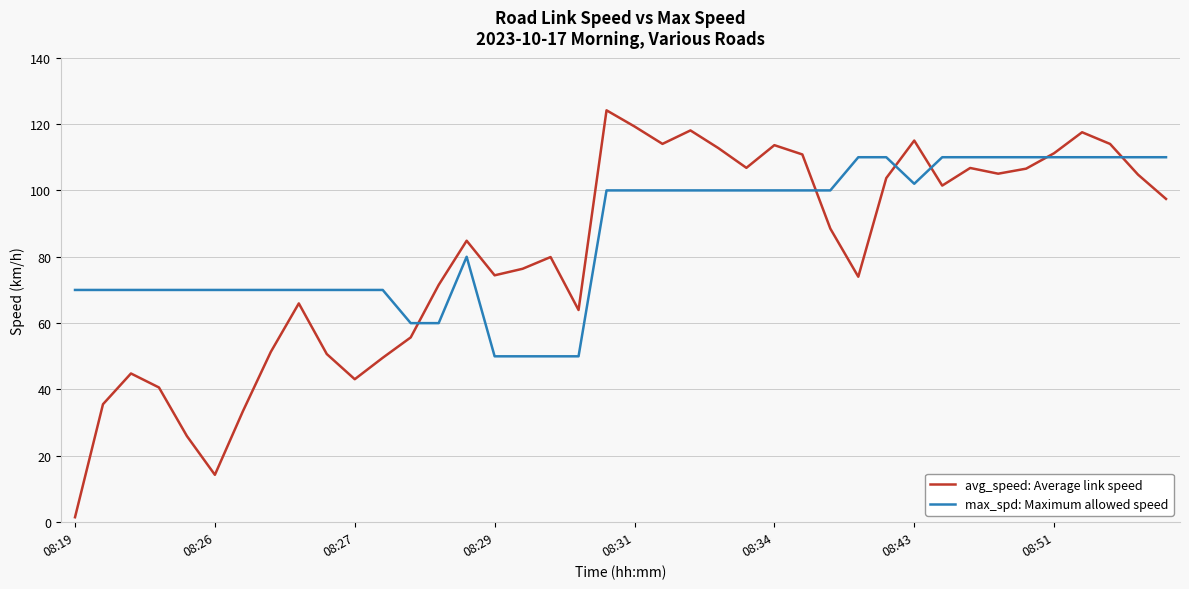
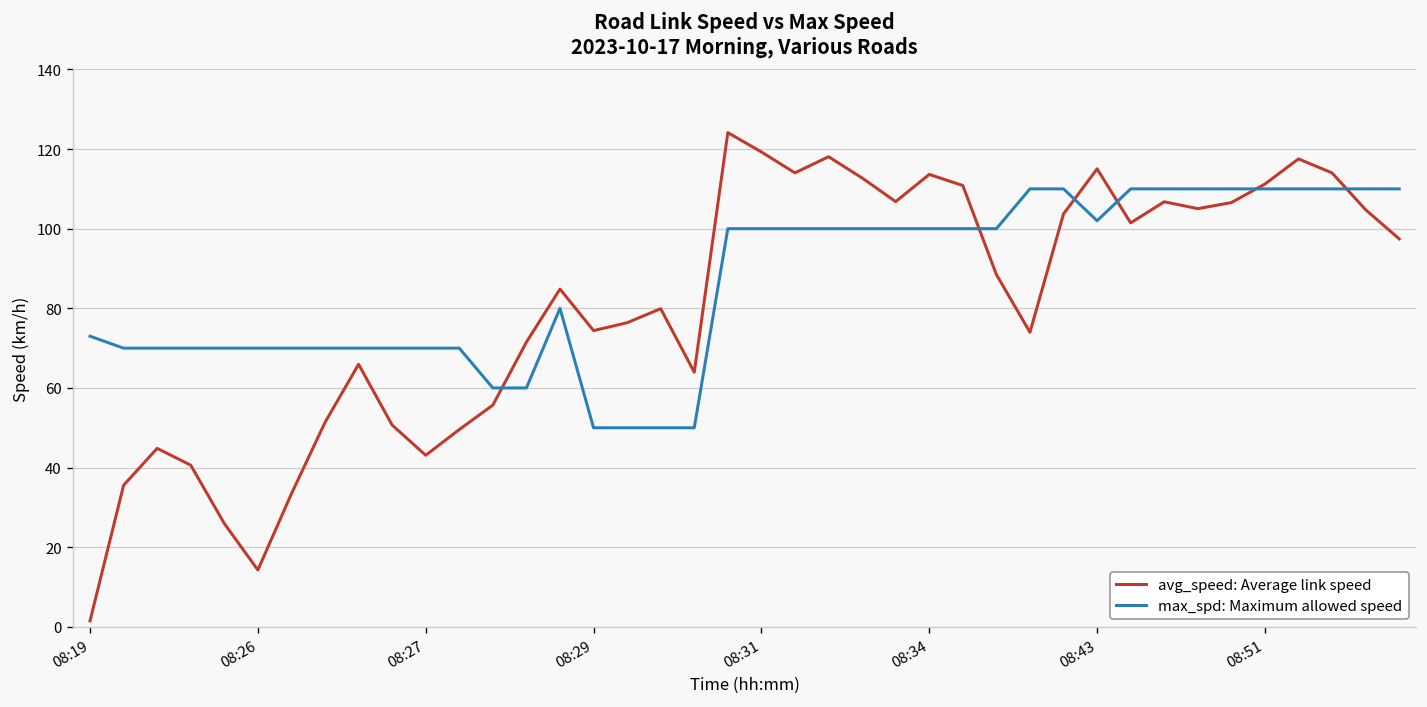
max_spd: Maximum allowed speed, 08:19: 70 -> 73
